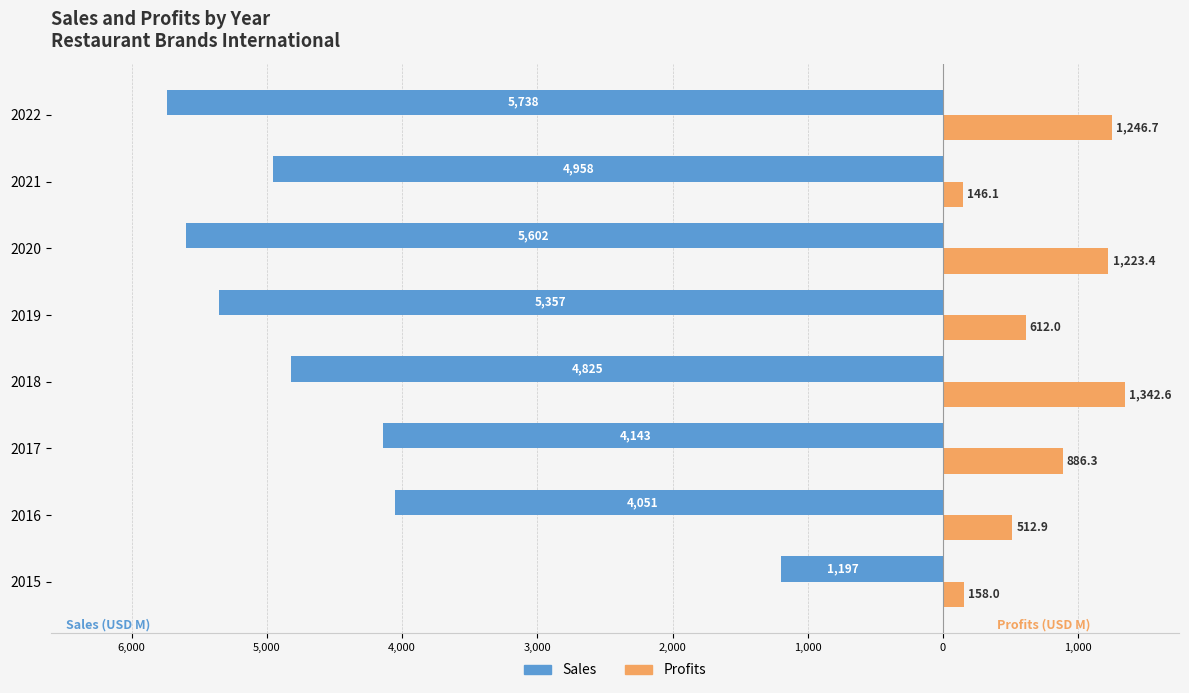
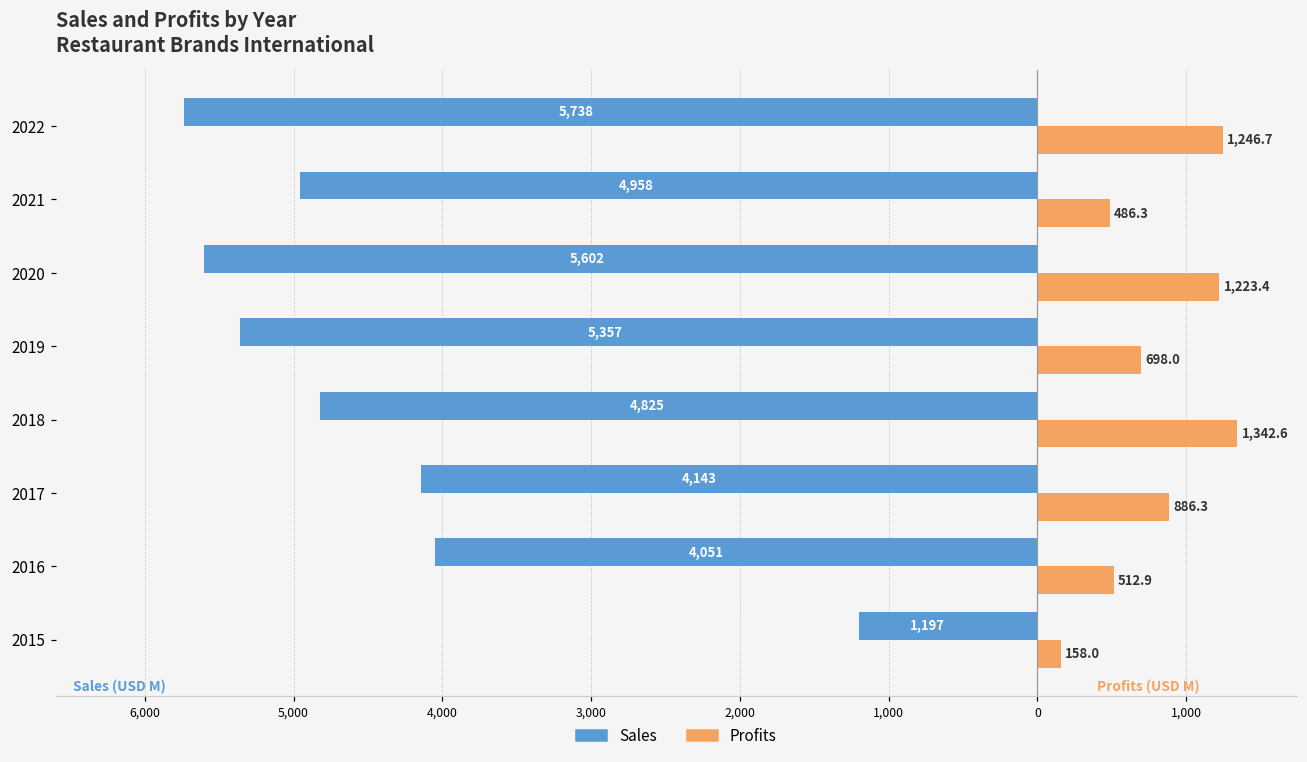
Profits, 2021: 146.1 -> 486.3
Profits, 2019: 612.0 -> 698.0
